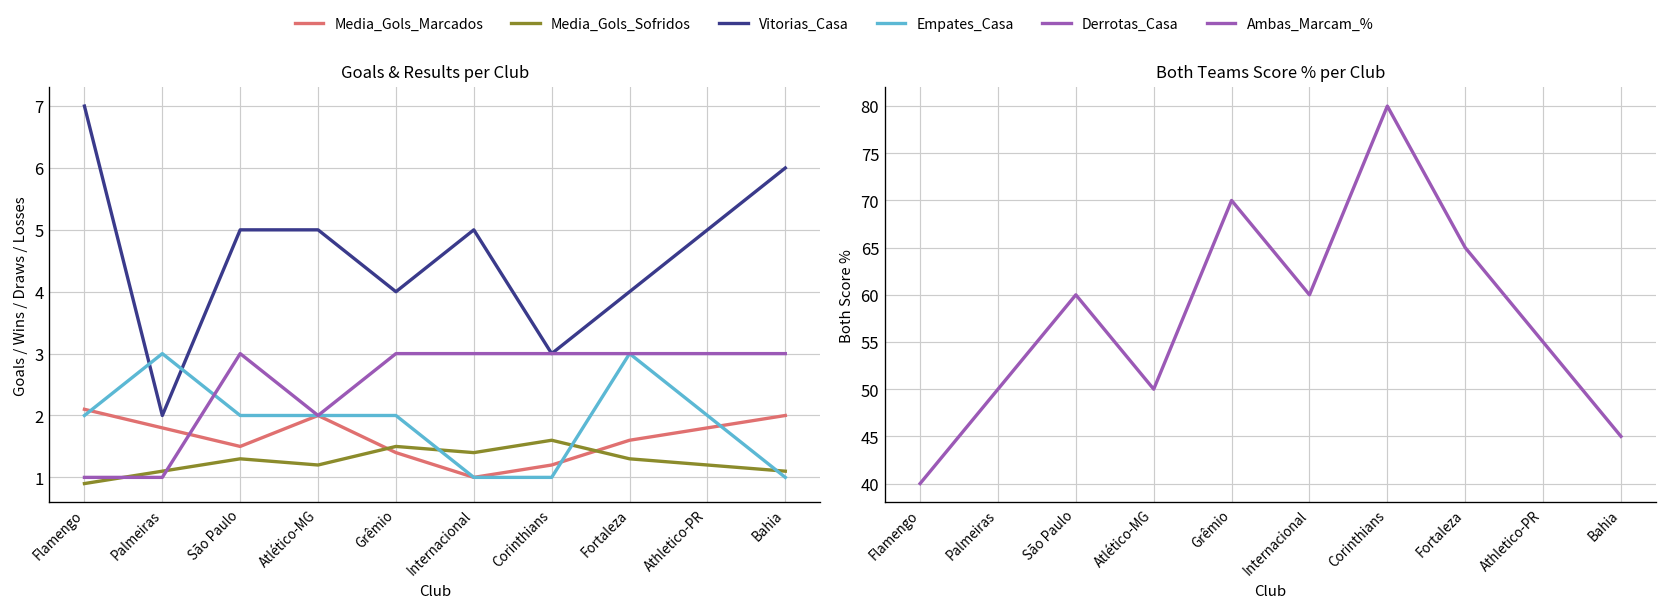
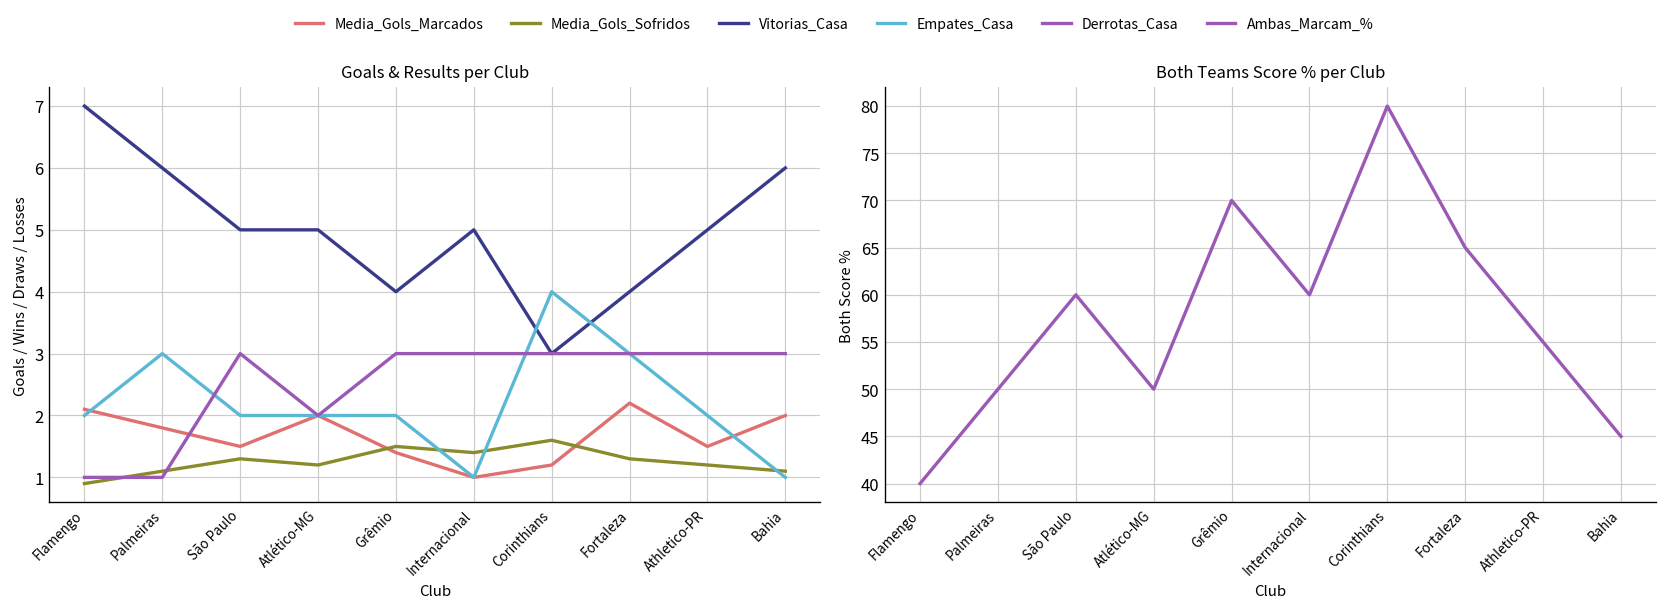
Goals & Results per Club, Vitorias_Casa, Palmeiras: 2 -> 6
Goals & Results per Club, Empates_Casa, Corinthians: 1 -> 4
Goals & Results per Club, Media_Gols_Marcados, Fortaleza: 1.6 -> 2.2
Goals & Results per Club, Media_Gols_Marcados, Athletico-PR: 1.8 -> 1.5
